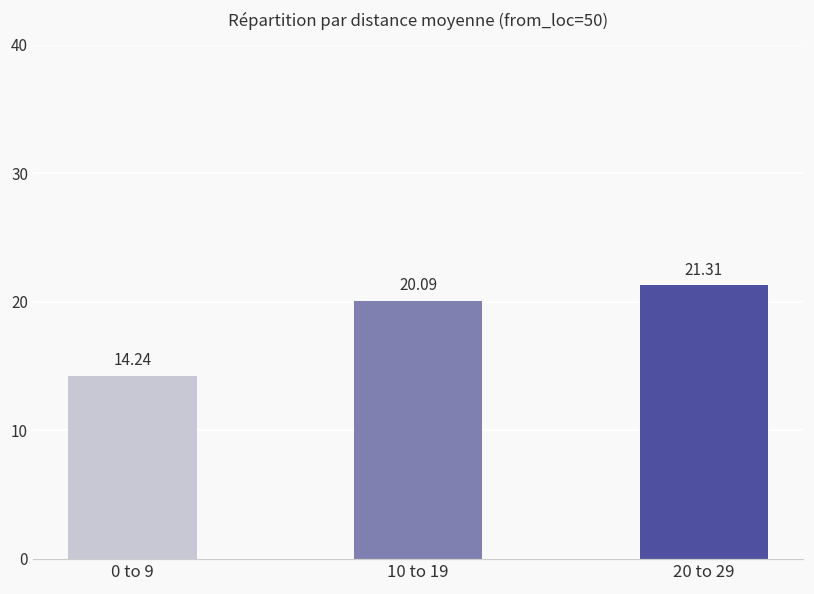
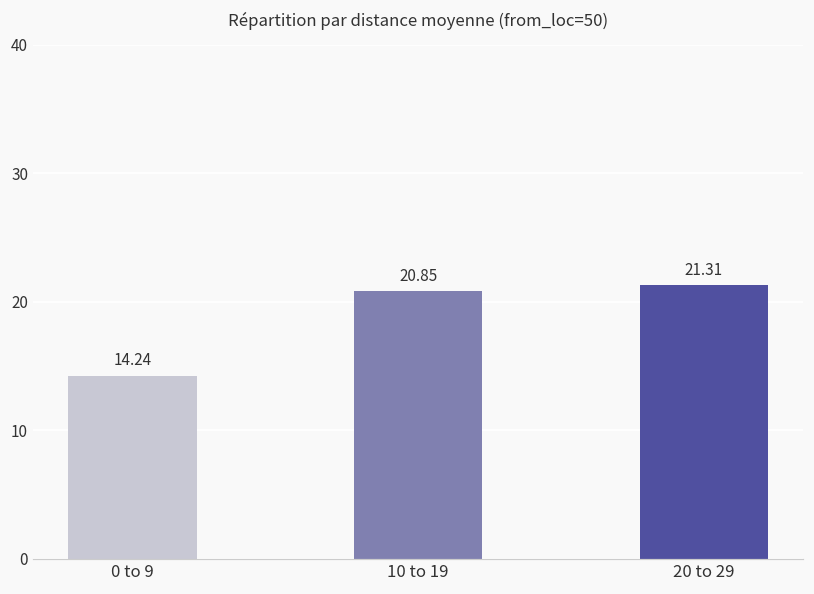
10 to 19: 20.09 -> 20.85
